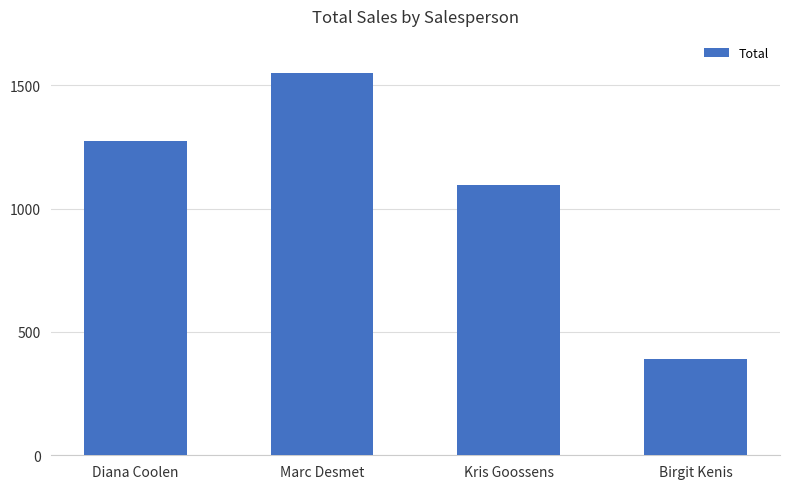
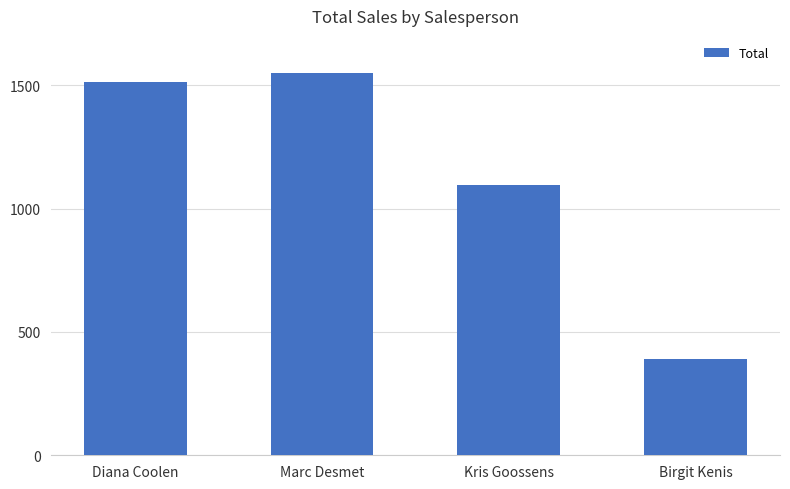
Diana Coolen: 1270 -> 1510
